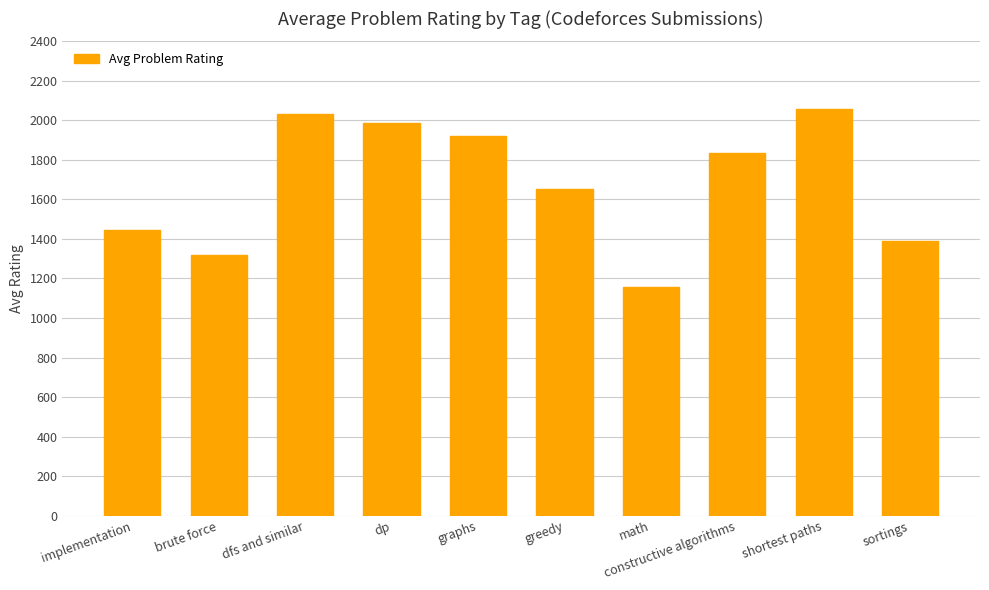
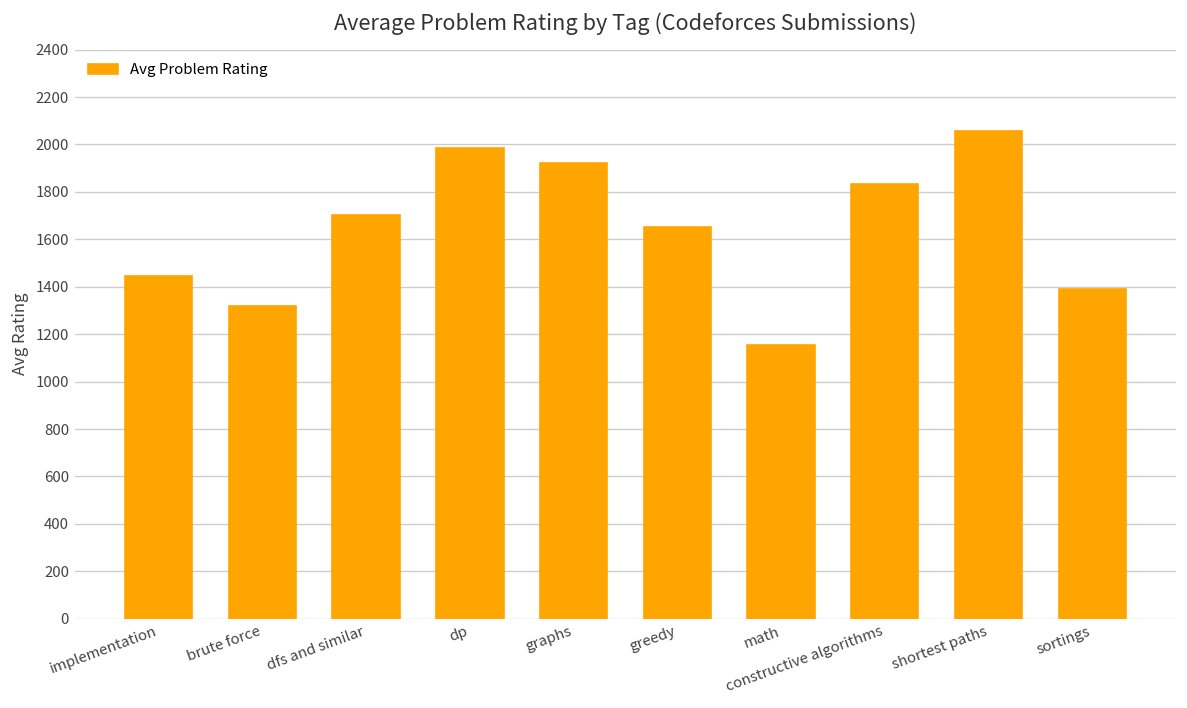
dfs and similar: 2030 -> 1700
